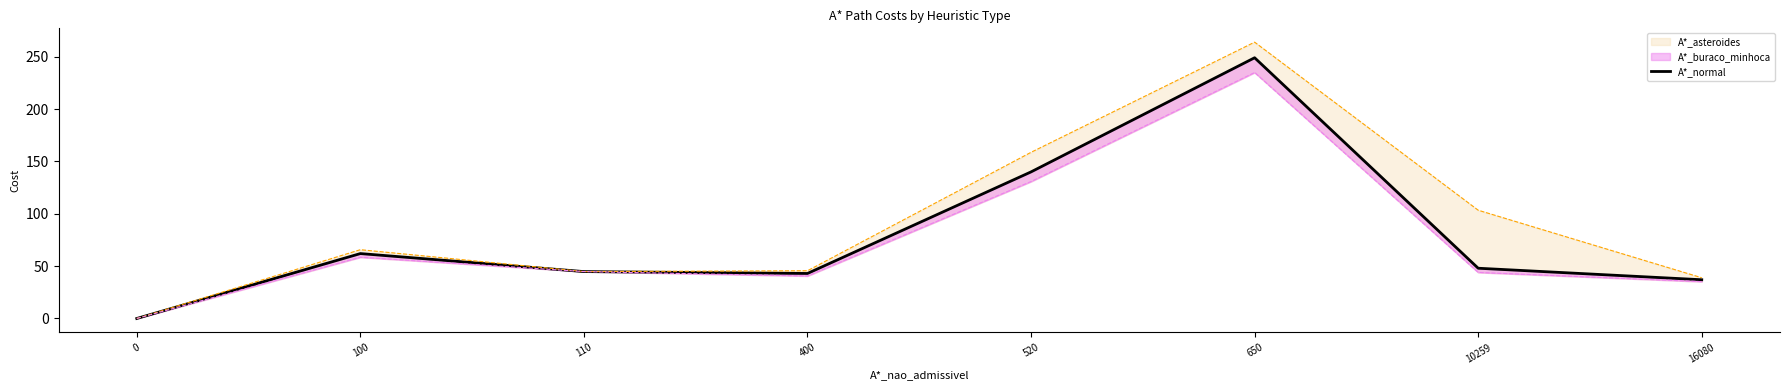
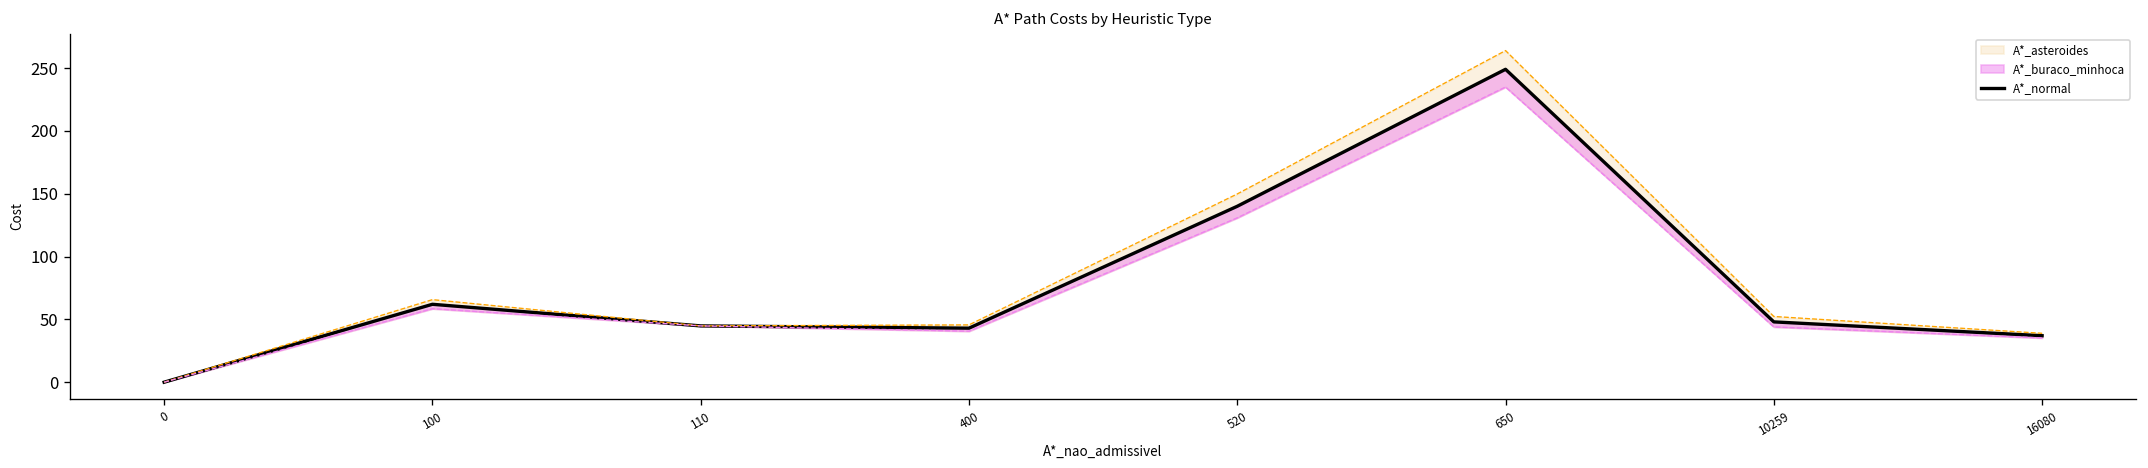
A*_asteroides, 520: 159 -> 150
A*_asteroides, 10259: 103 -> 52
